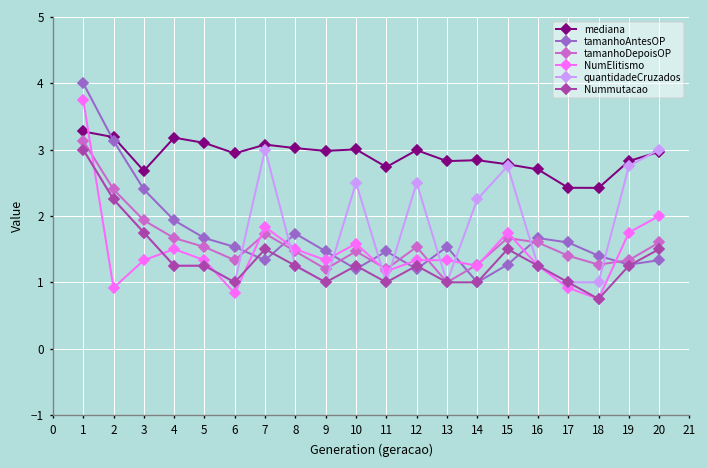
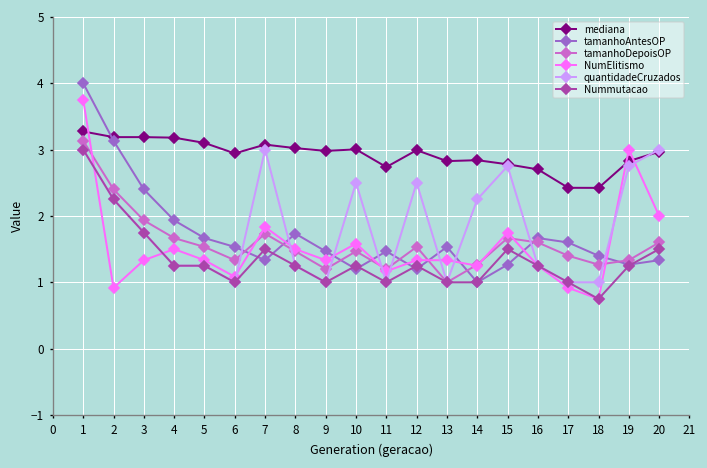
mediana, 3: 2.7 -> 3.2
NumElitismo, 6: 0.8 -> 1.1
NumElitismo, 19: 1.8 -> 3.0
